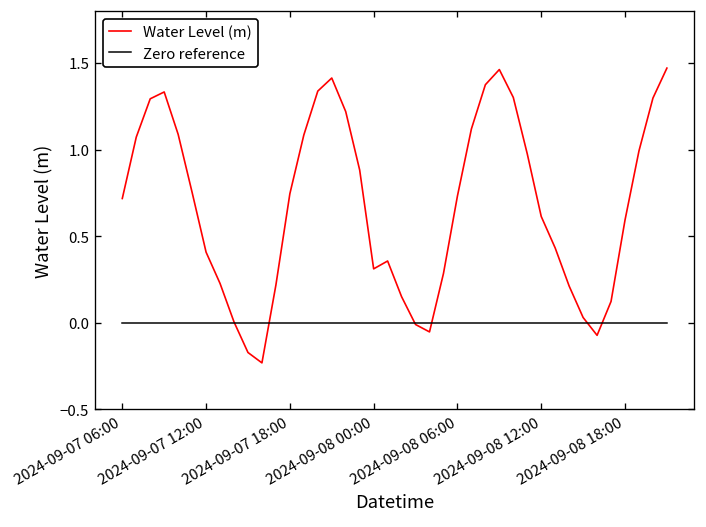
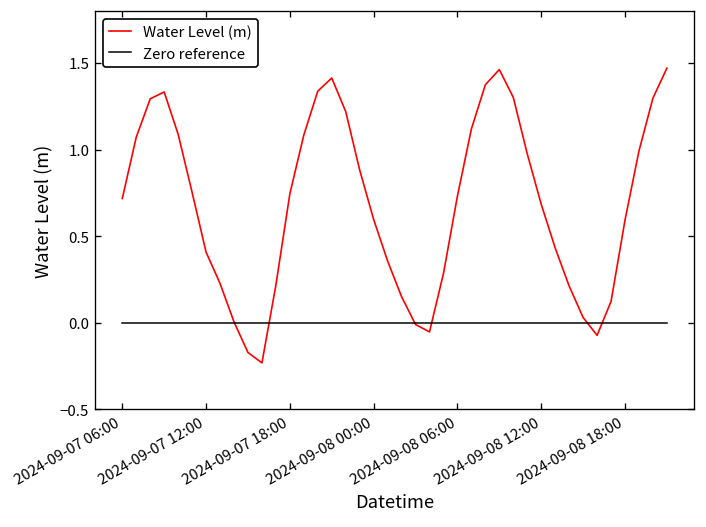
Water Level (m), 2024-09-08 00:00: 0.31 -> 0.60
Water Level (m), 2024-09-08 12:00: 0.61 -> 0.68
